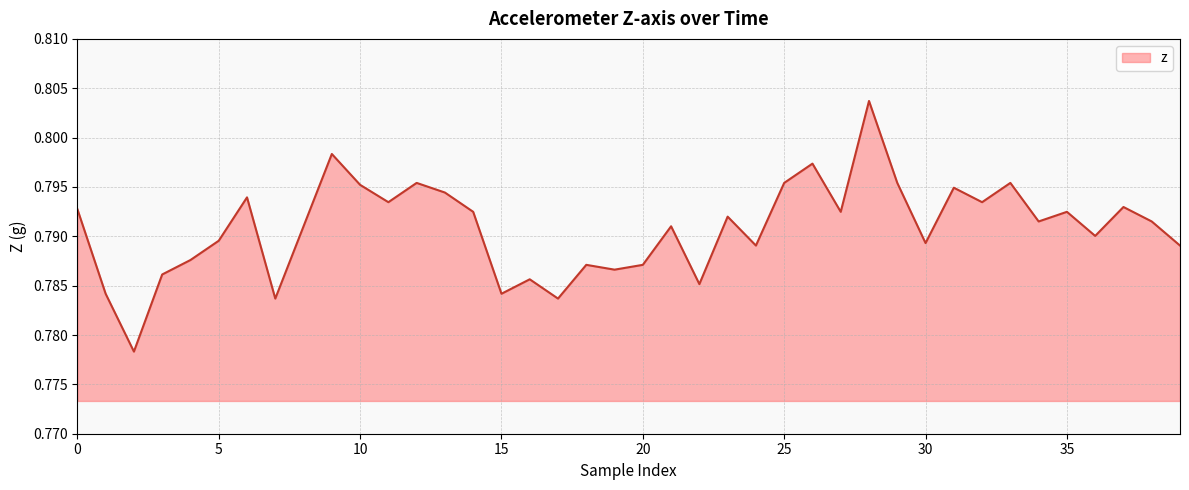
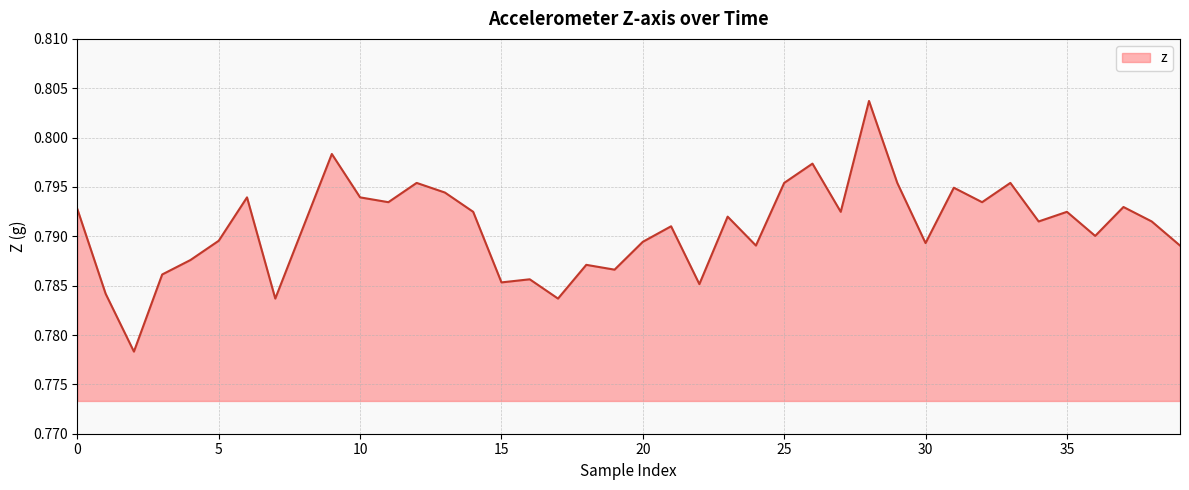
10: 0.795 -> 0.794
15: 0.784 -> 0.785
20: 0.787 -> 0.789
